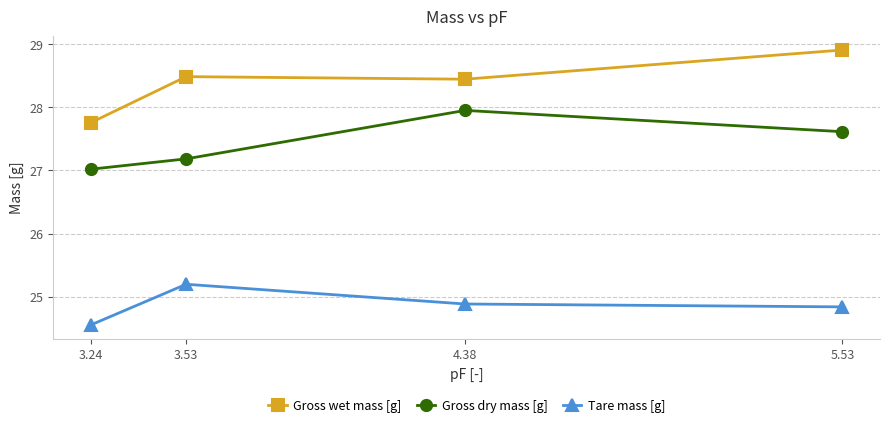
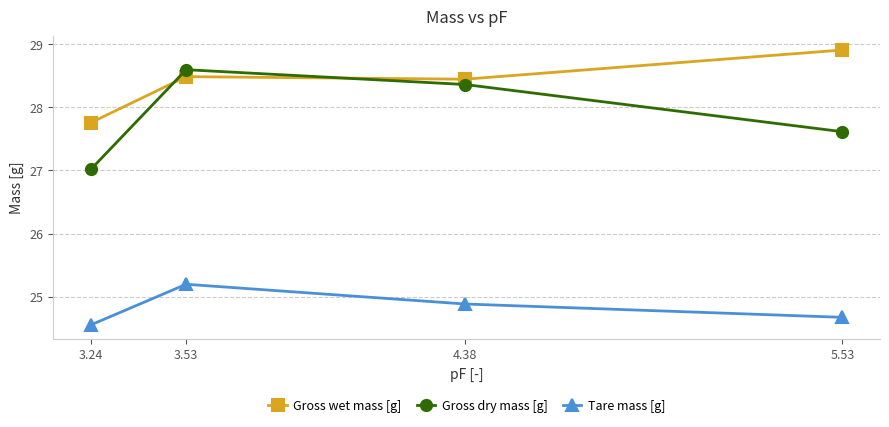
Gross dry mass [g], 3.53: 27.2 -> 28.6
Gross dry mass [g], 4.38: 27.9 -> 28.4
Tare mass [g], 5.53: 24.8 -> 24.7
